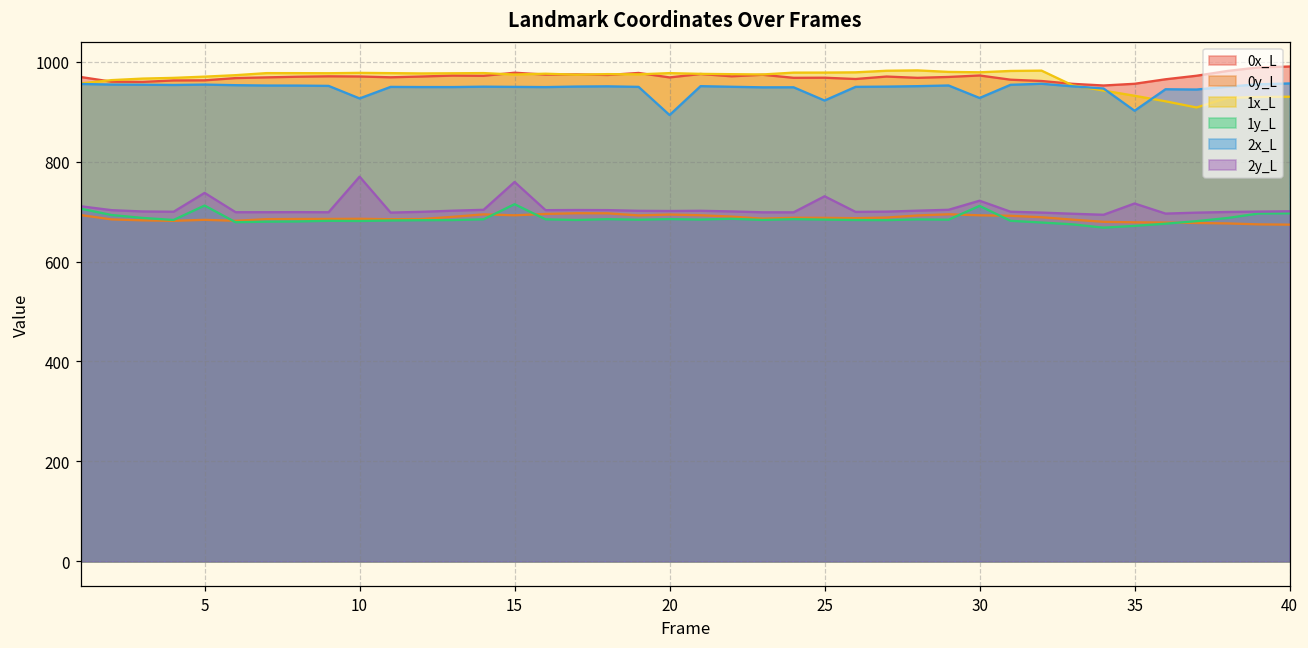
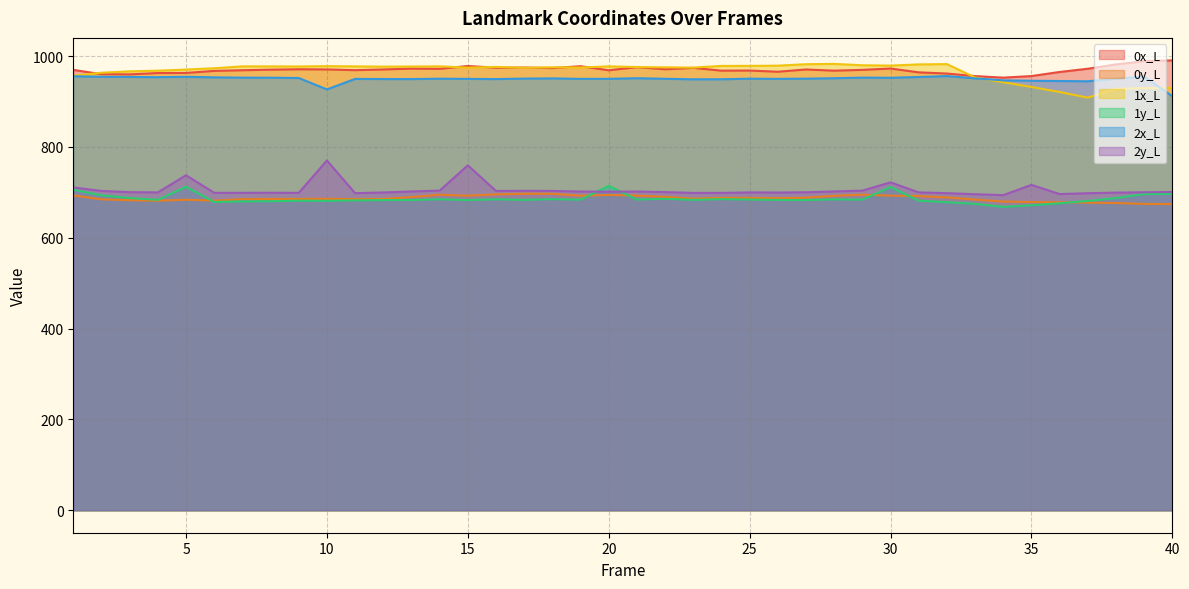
1y_L, 15: 710 -> 680
1y_L, 20: 680 -> 710
2x_L, 20: 890 -> 950
2x_L, 25: 920 -> 950
2y_L, 25: 730 -> 700
2x_L, 30: 930 -> 950
2x_L, 35: 900 -> 950
2x_L, 40: 960 -> 910
